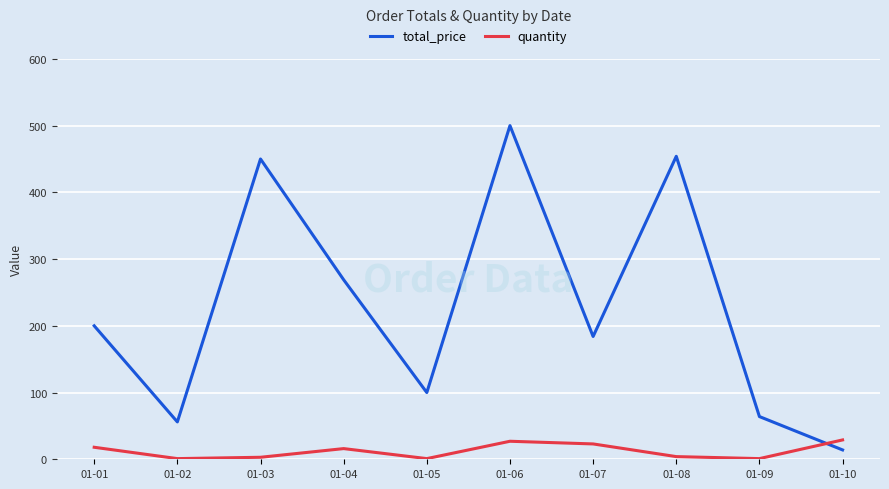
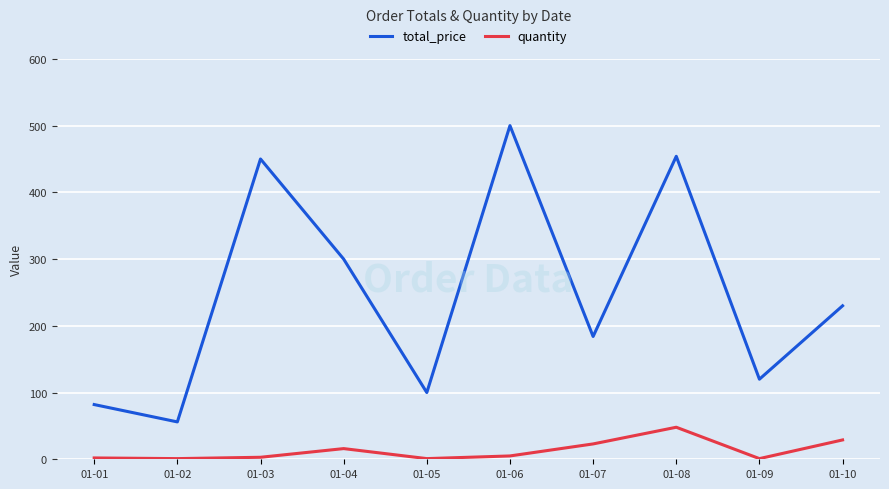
total_price, 01-01: 200 -> 80
quantity, 01-01: 20 -> 0
total_price, 01-04: 270 -> 300
quantity, 01-06: 30 -> 10
quantity, 01-08: 0 -> 50
total_price, 01-09: 60 -> 120
total_price, 01-10: 10 -> 230
